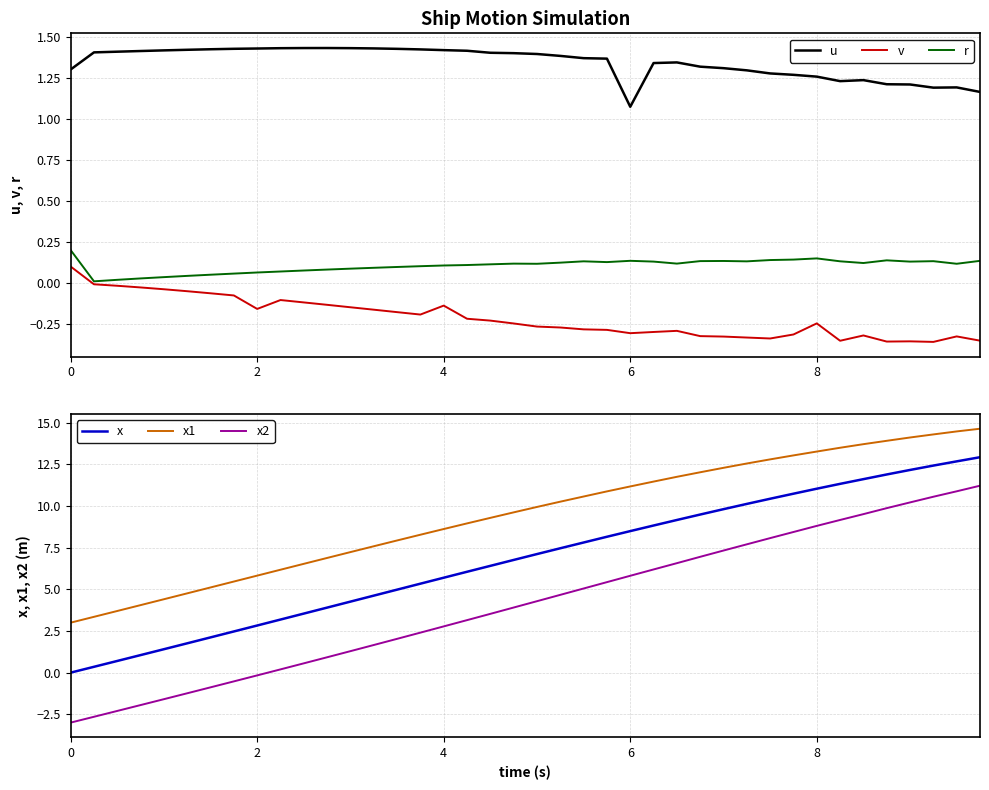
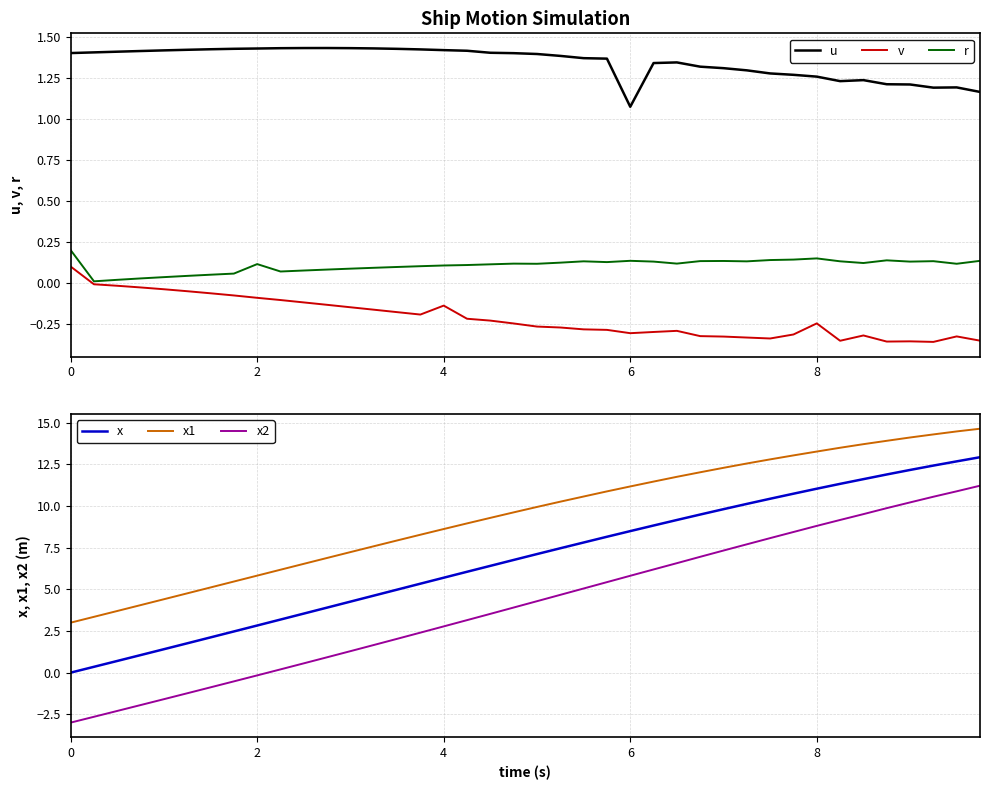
Ship Motion Simulation, u, 0: 1.3 -> 1.4
Ship Motion Simulation, v, 2: -0.16 -> -0.09
Ship Motion Simulation, r, 2: 0.06 -> 0.11
